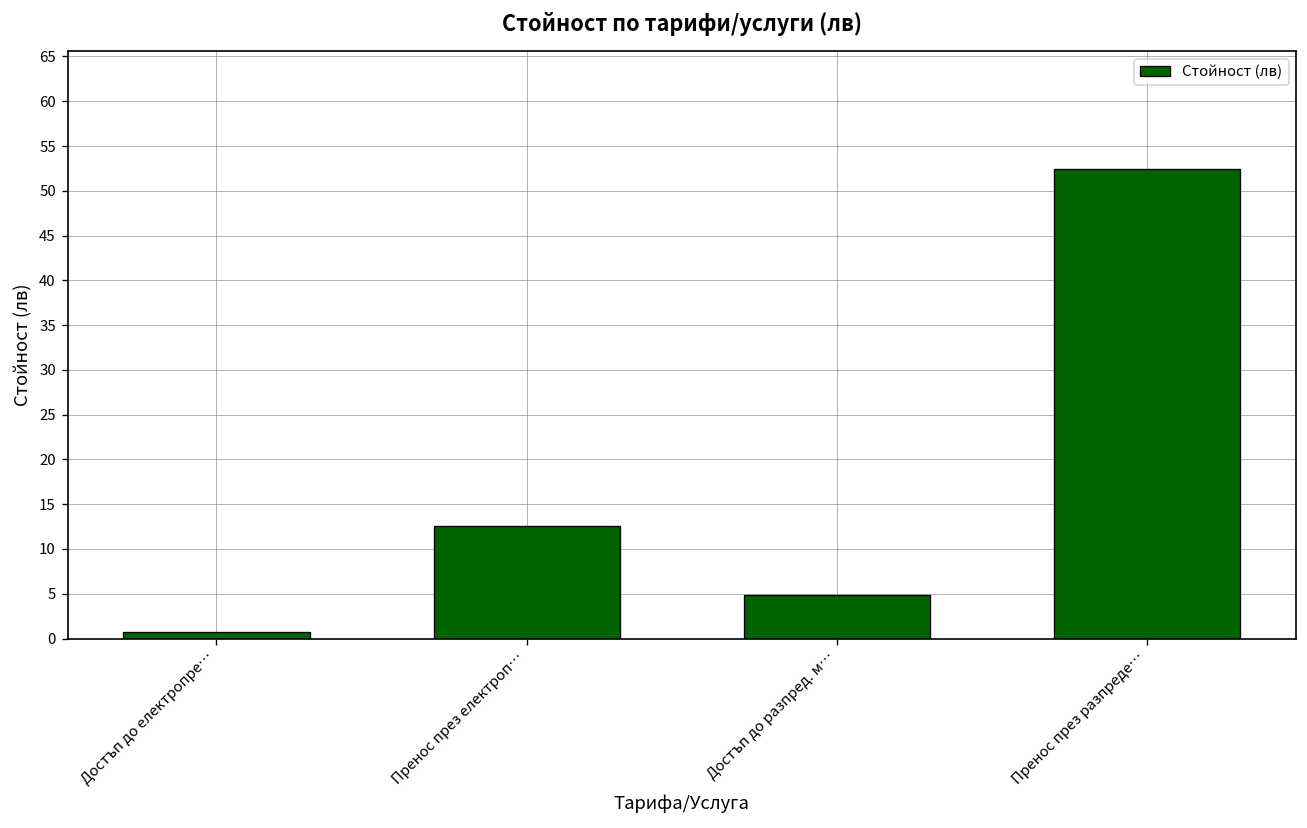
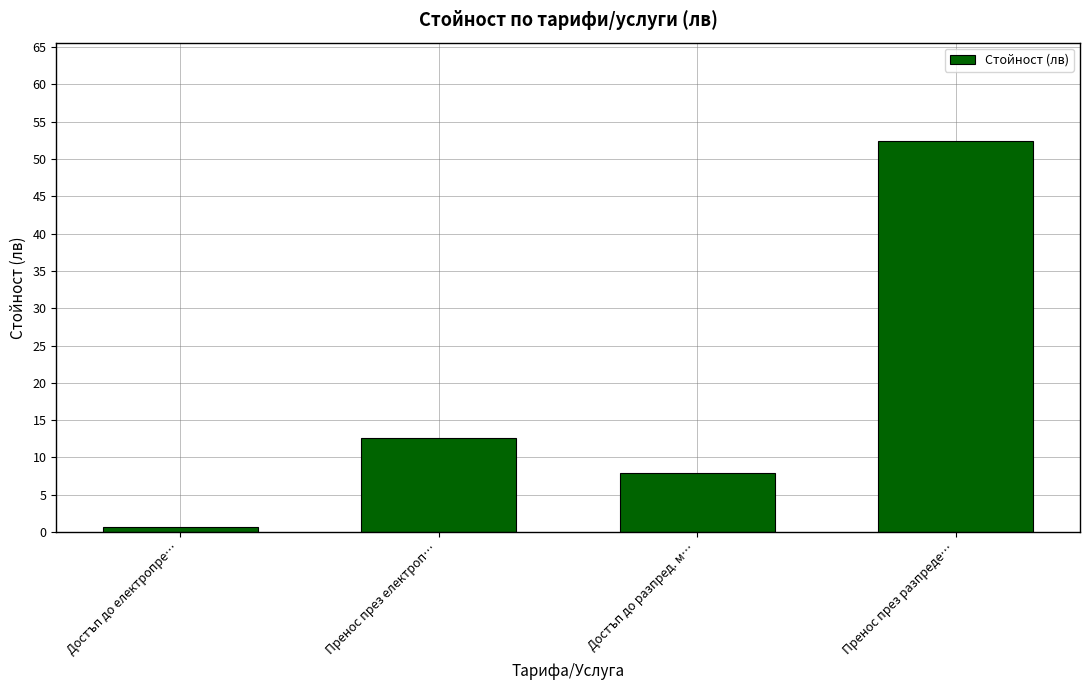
Достъп до разпред. м…: 5 -> 8
